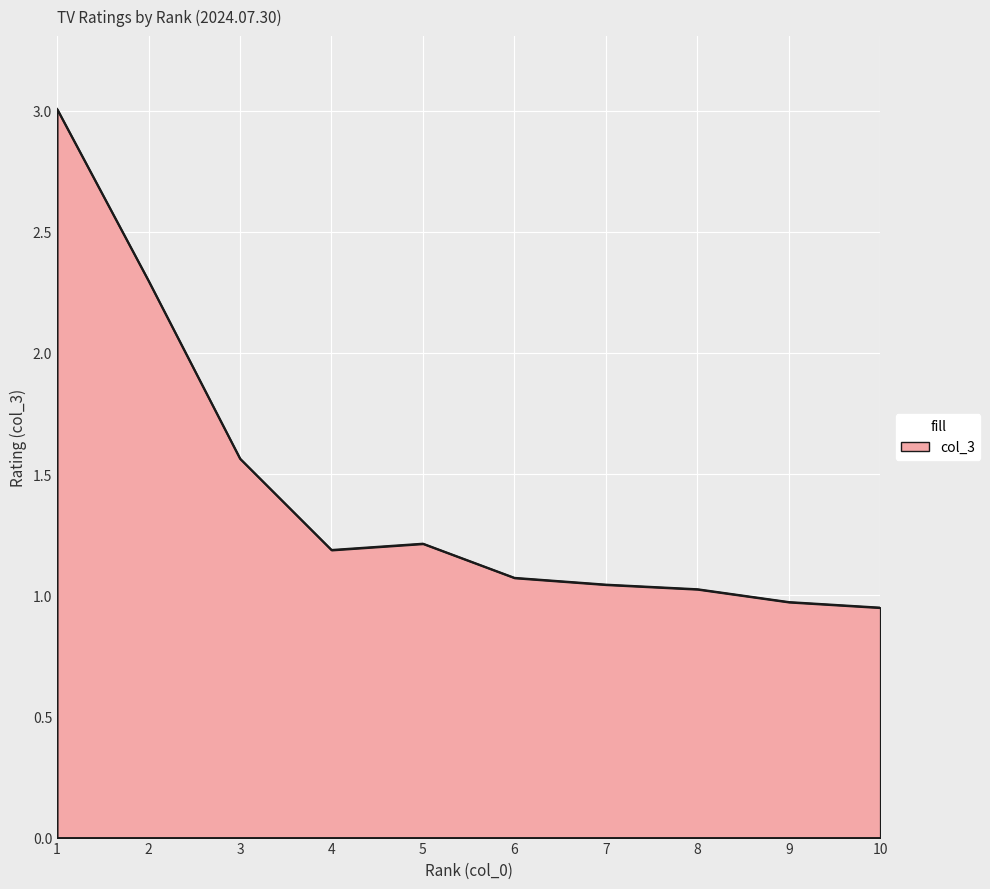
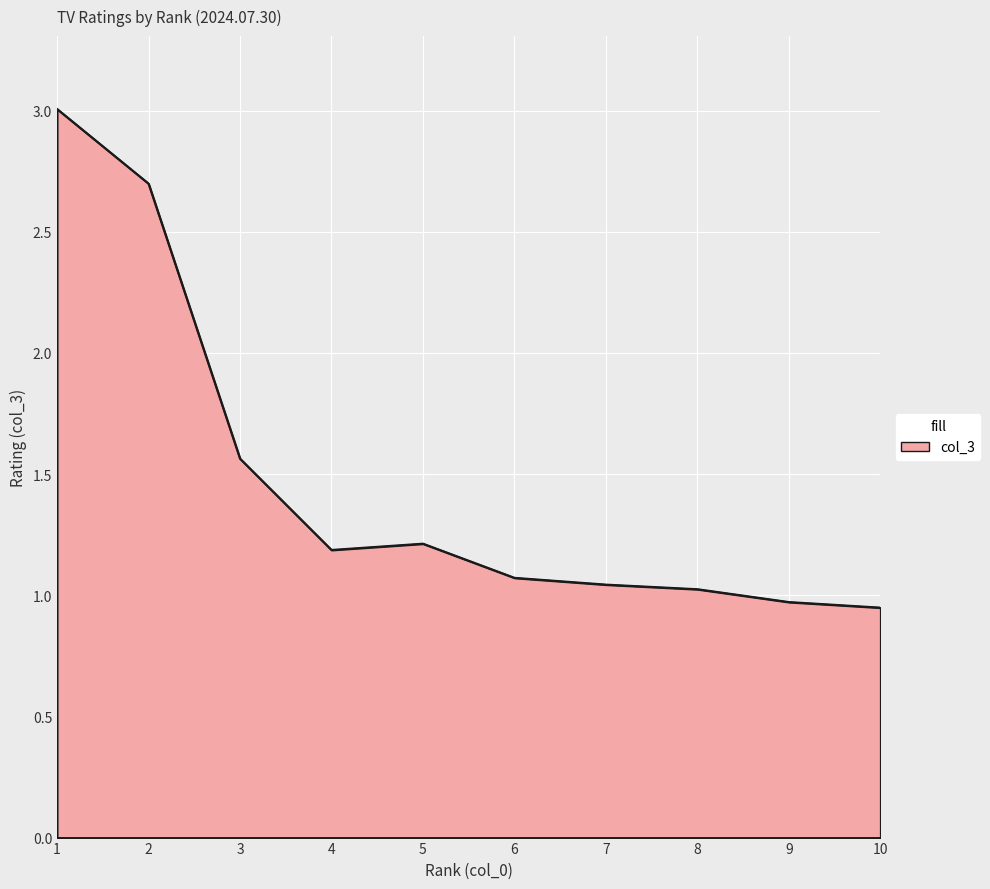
2: 2.30 -> 2.70
